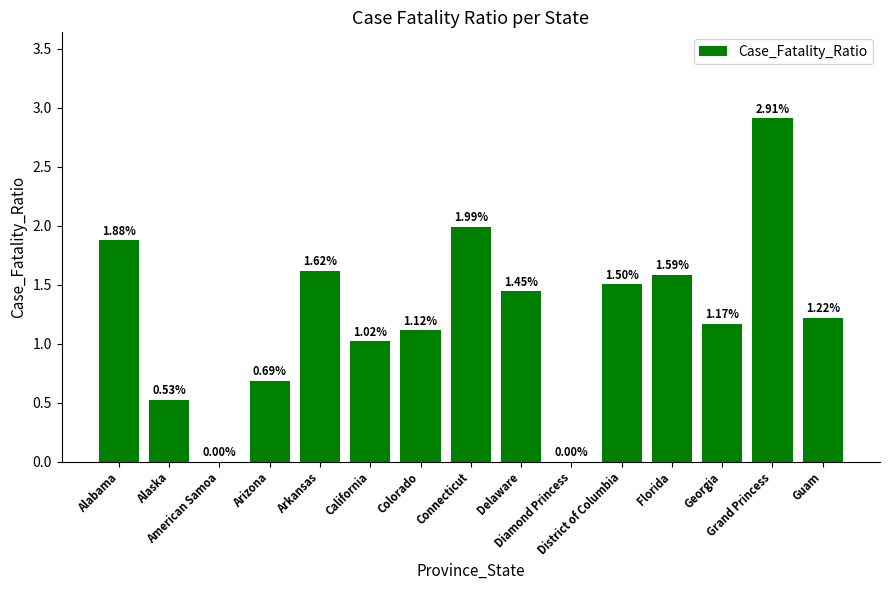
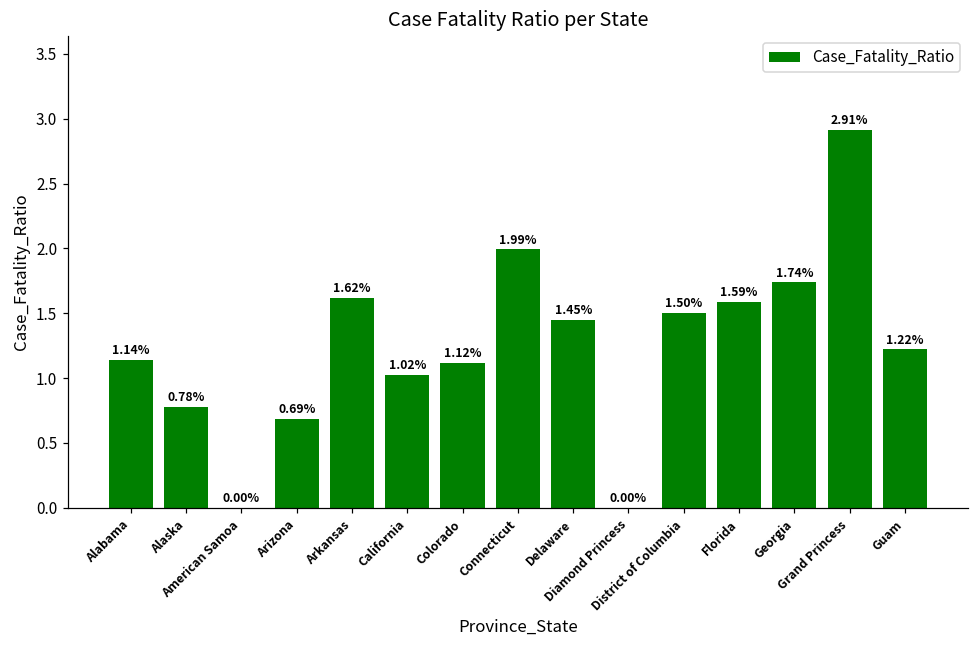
Alabama: 1.88% -> 1.14%
Alaska: 0.53% -> 0.78%
Georgia: 1.17% -> 1.74%
